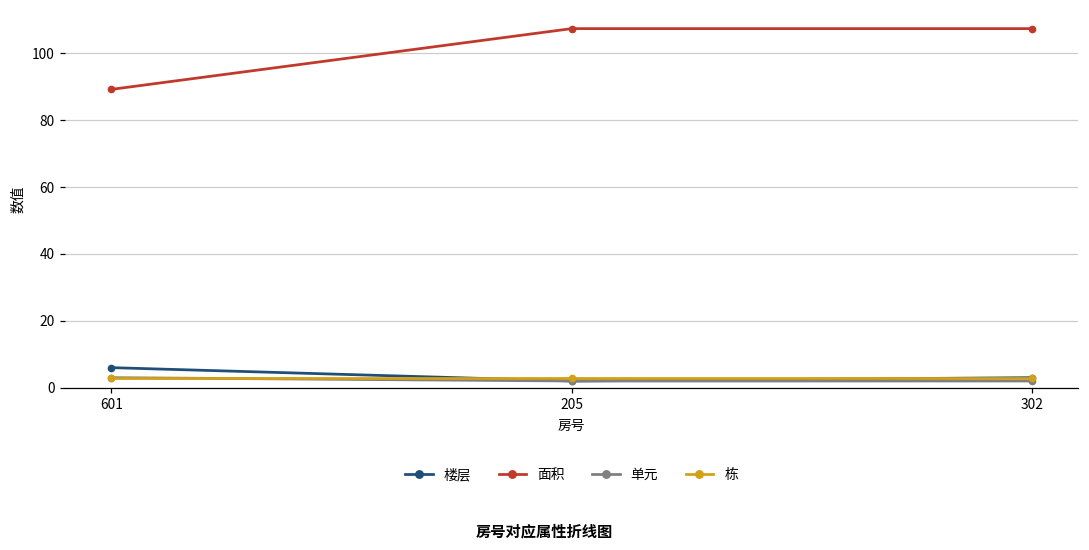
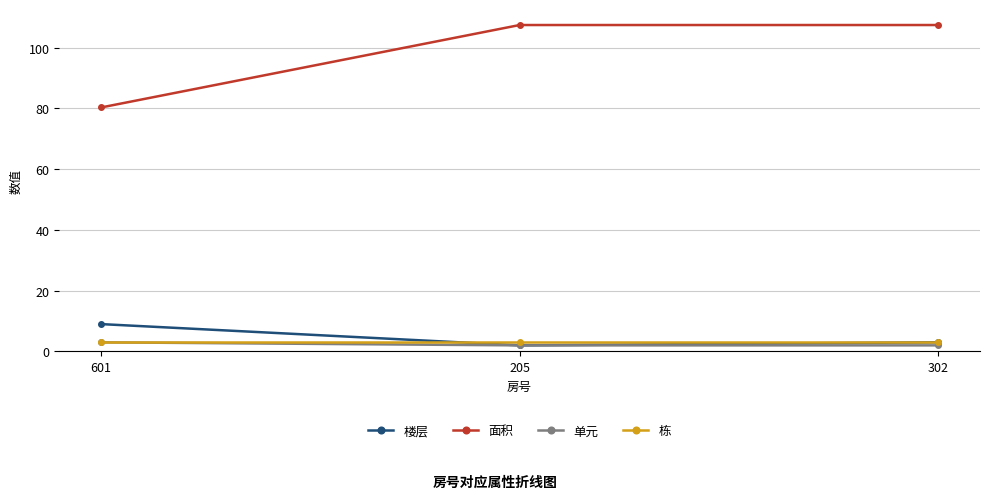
楼层, 601: 6 -> 9
面积, 601: 89 -> 80
